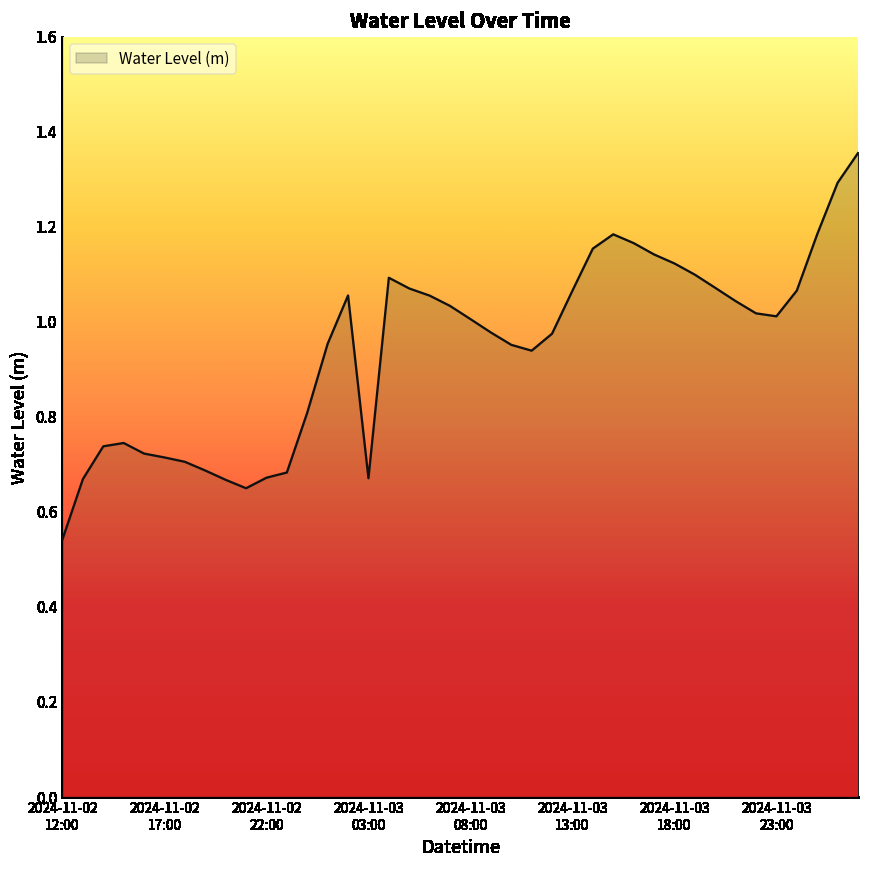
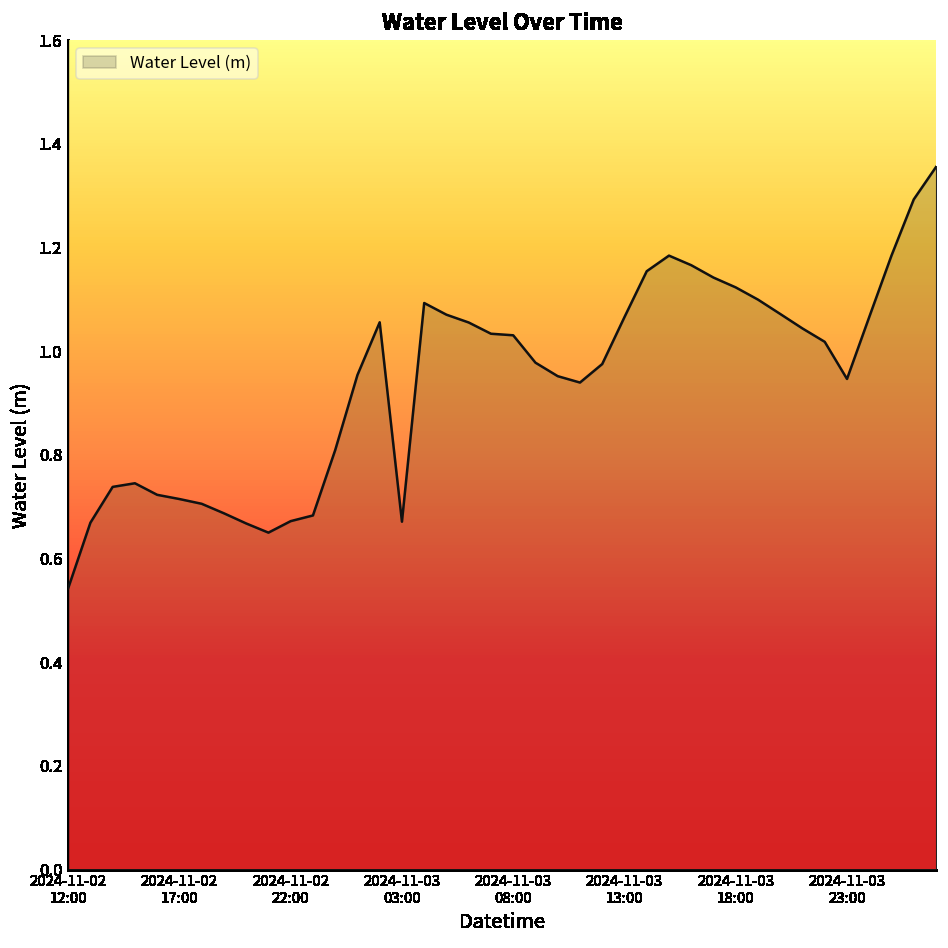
2024-11-03 08:00: 1.01 -> 1.03
2024-11-03 23:00: 1.01 -> 0.95
